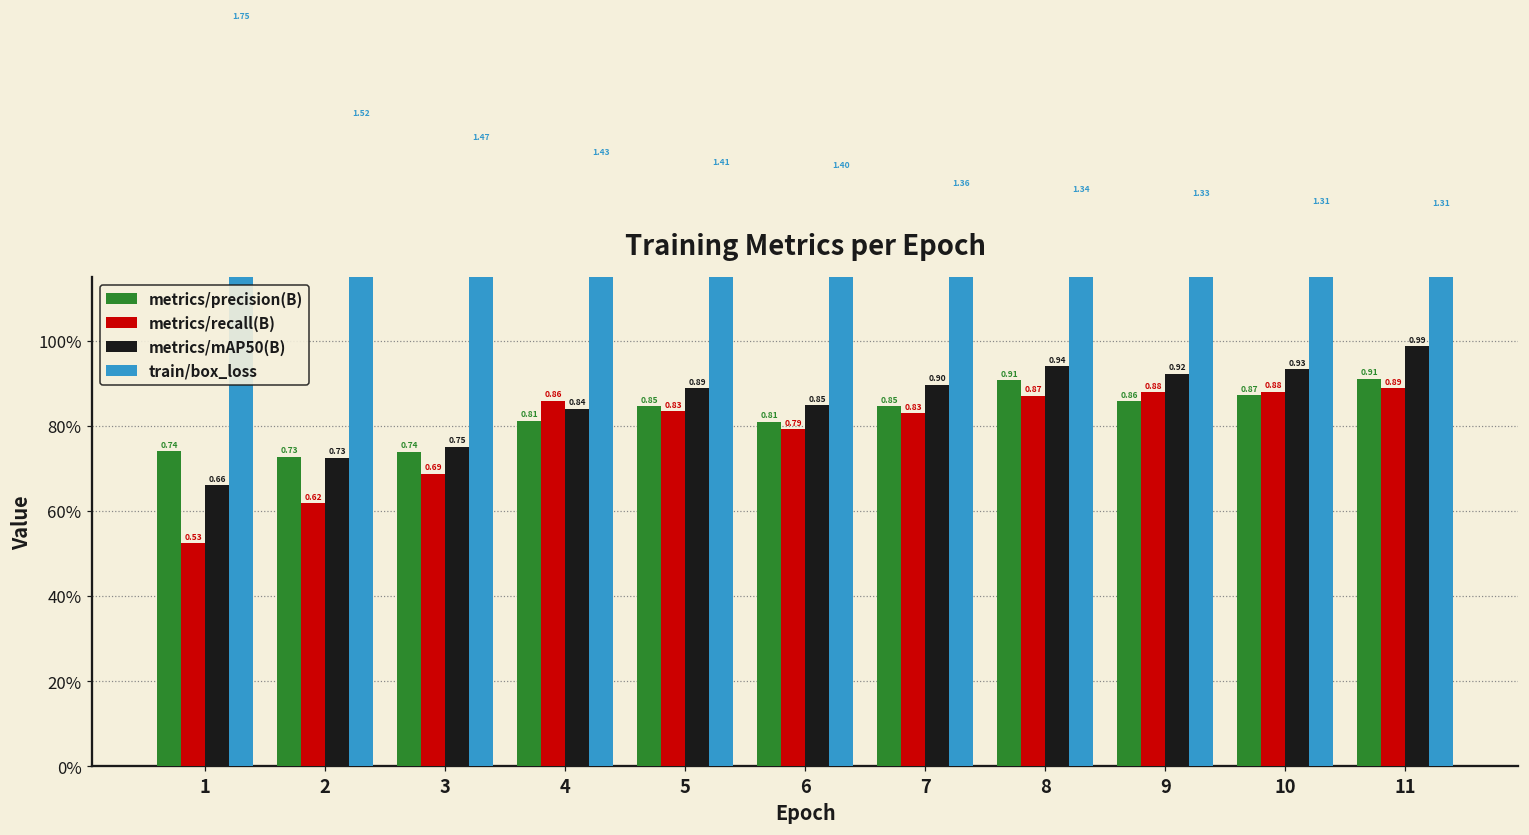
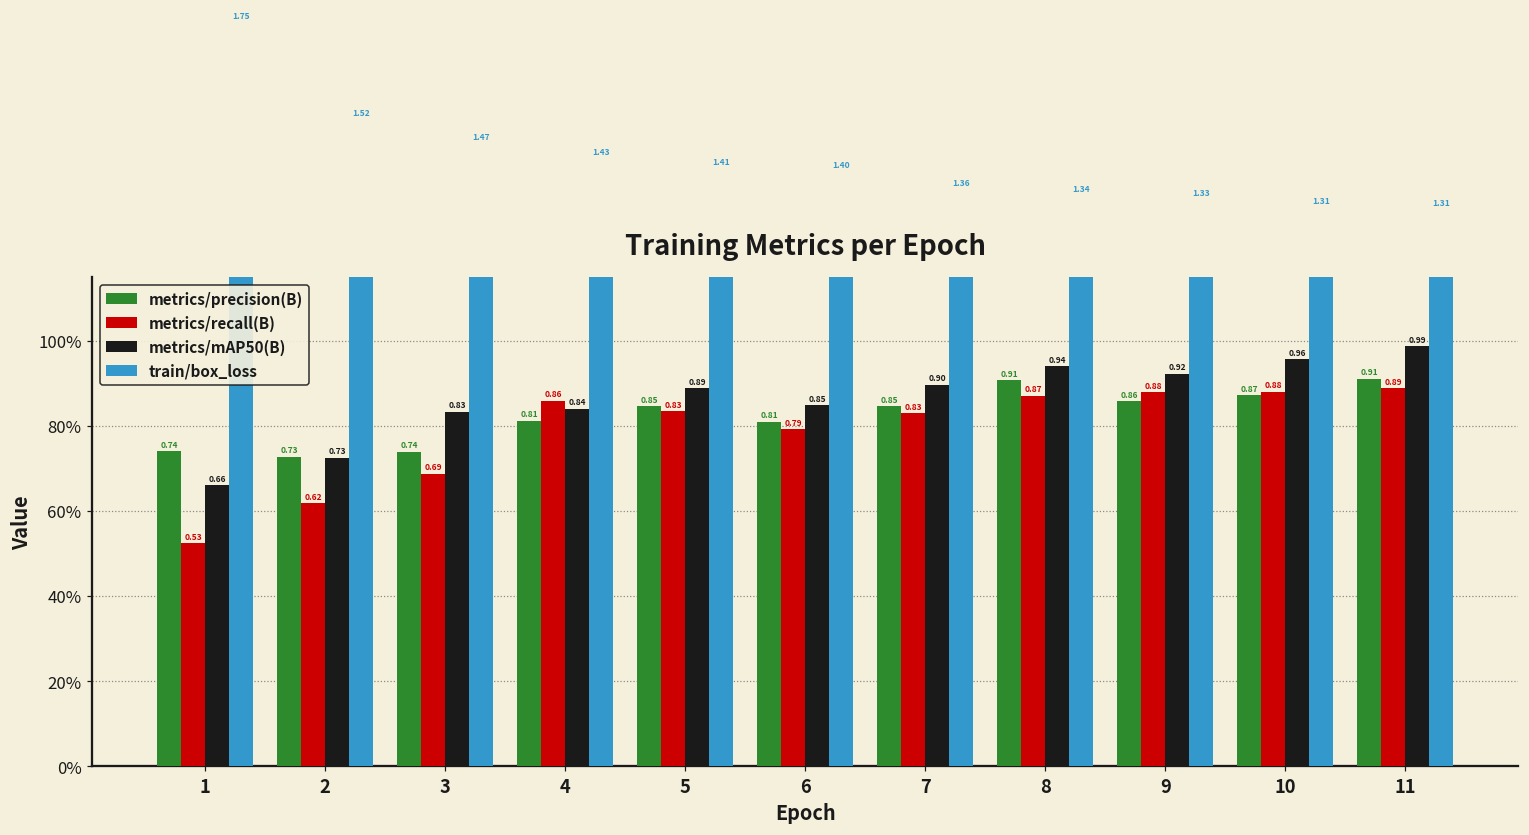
metrics/mAP50(B), 3: 0.75 -> 0.83
metrics/mAP50(B), 10: 0.93 -> 0.96
